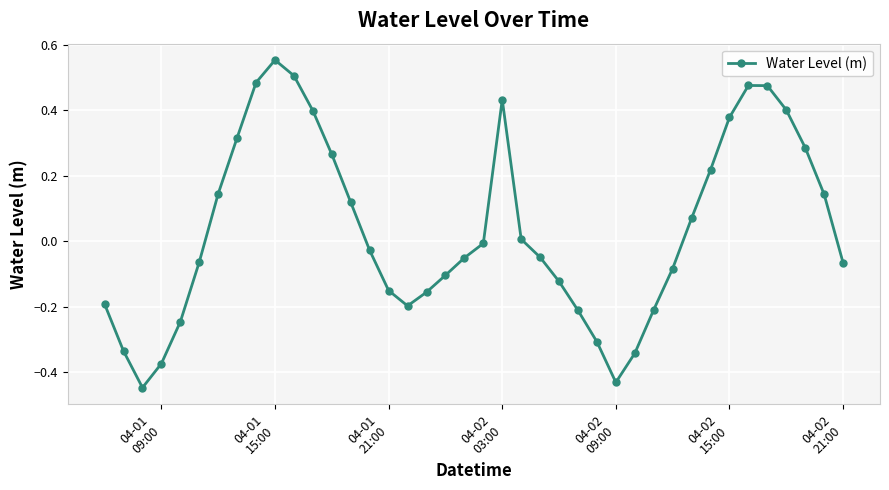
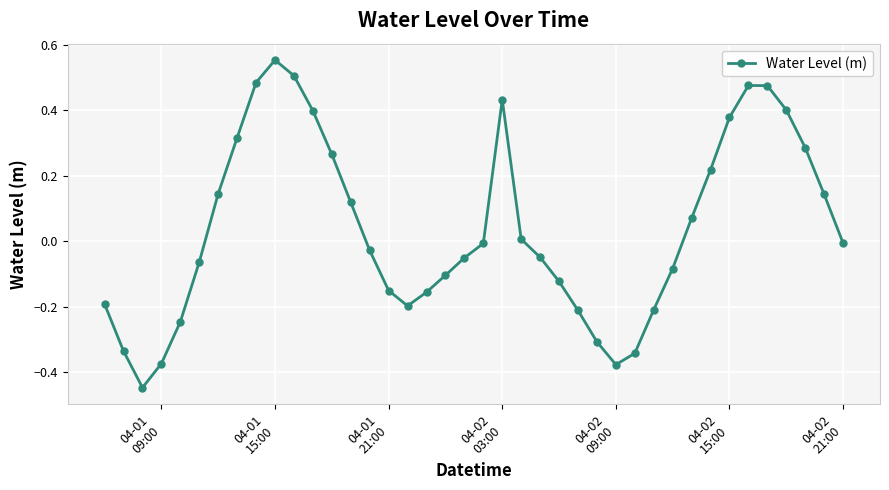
04-02 09:00: -0.43 -> -0.38
04-02 21:00: -0.06 -> 0.00
